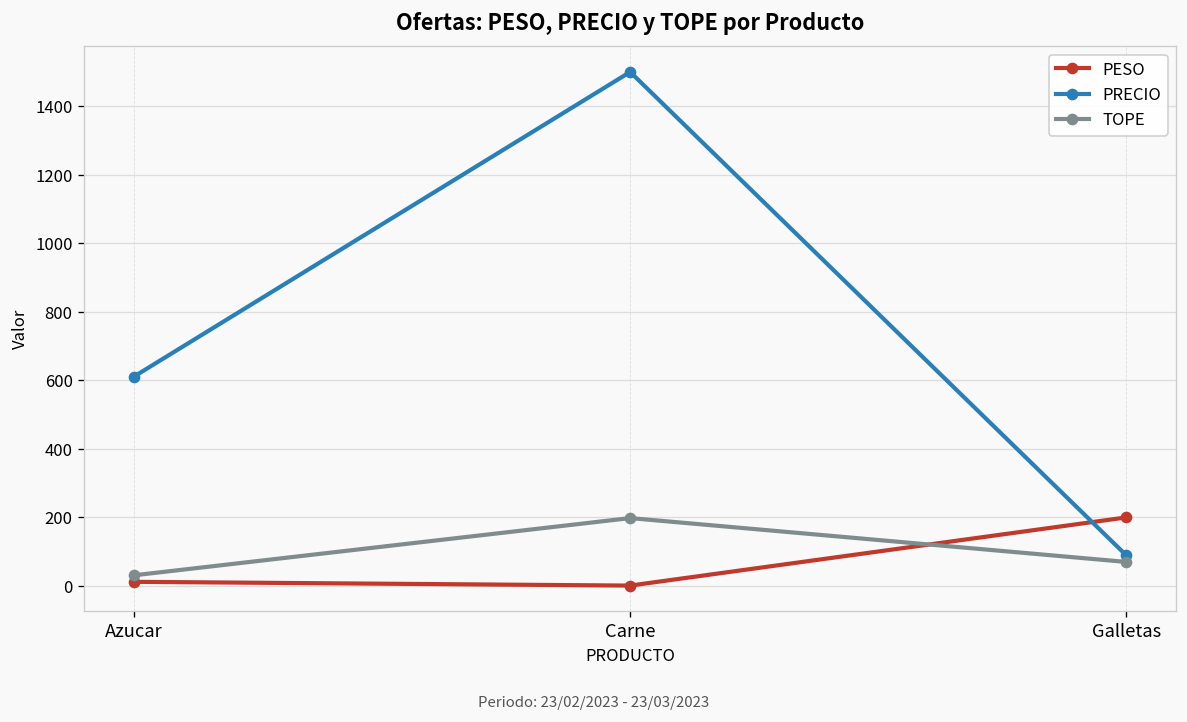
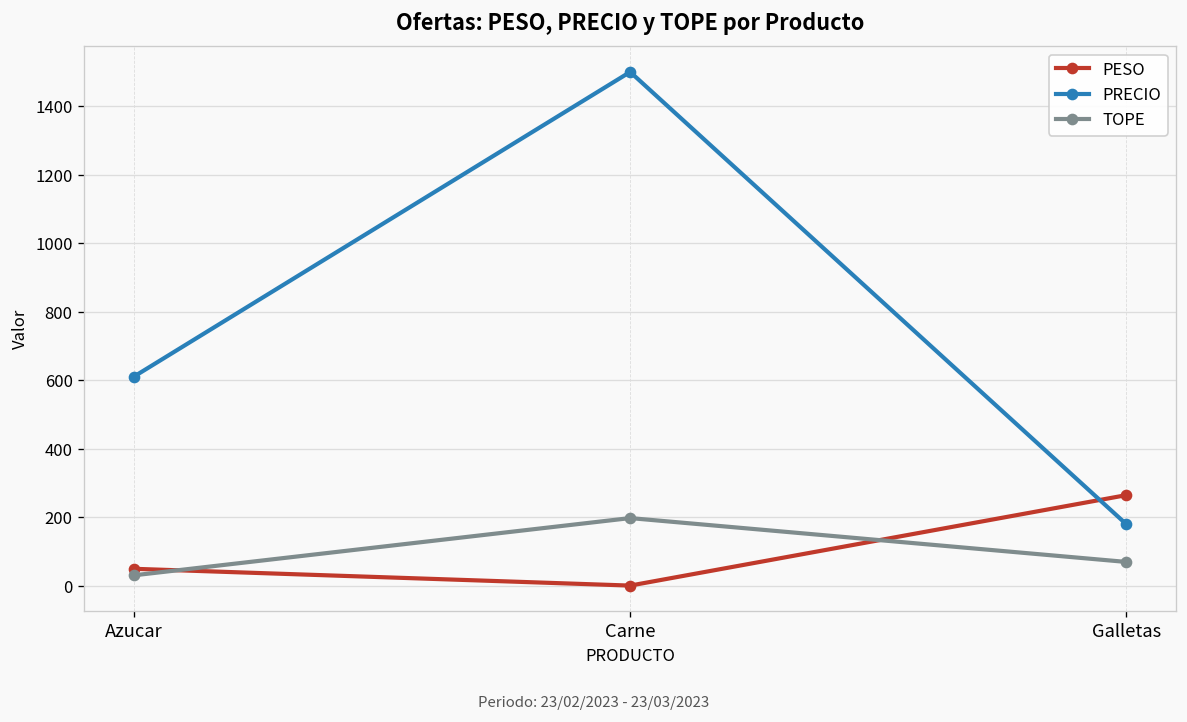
PESO, Azucar: 10 -> 50
PESO, Galletas: 200 -> 270
PRECIO, Galletas: 90 -> 180
